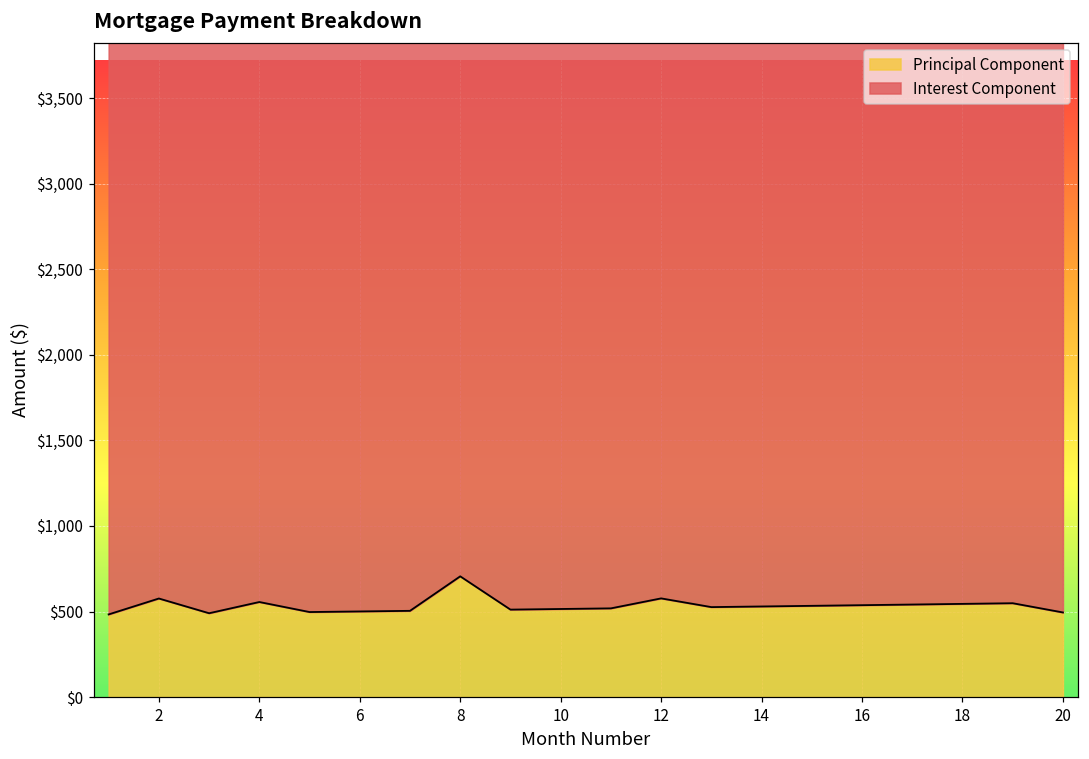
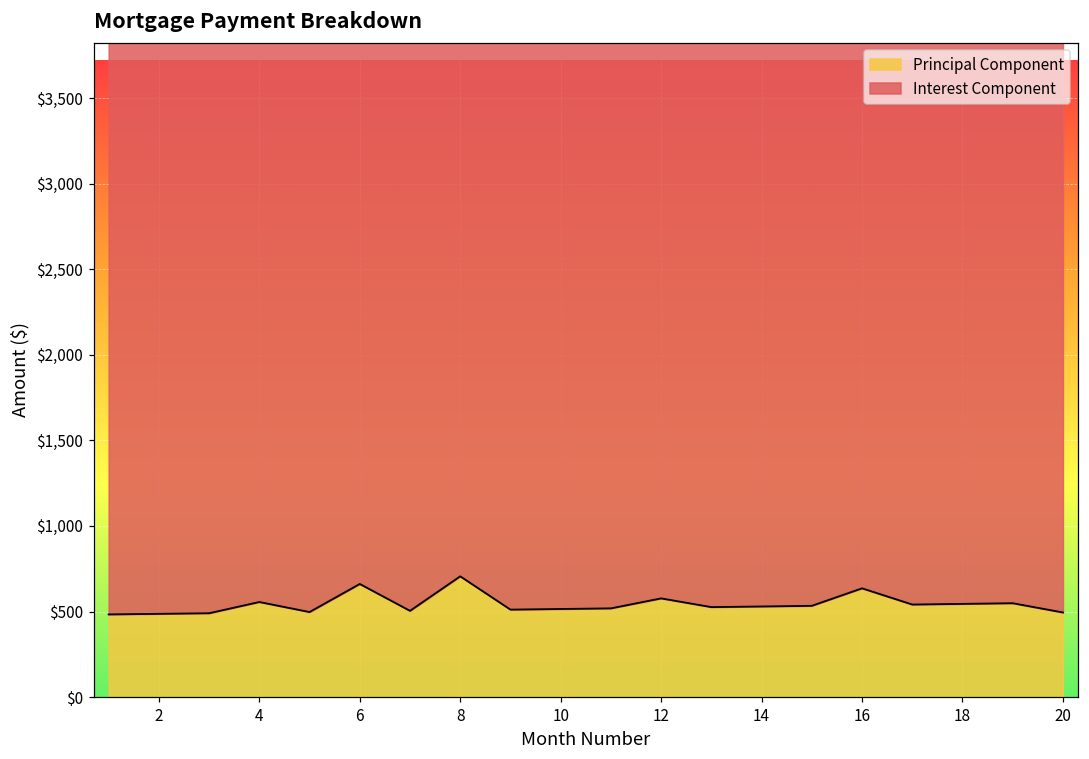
Principal Component, 2: $580 -> $490
Principal Component, 6: $500 -> $660
Principal Component, 16: $540 -> $640
